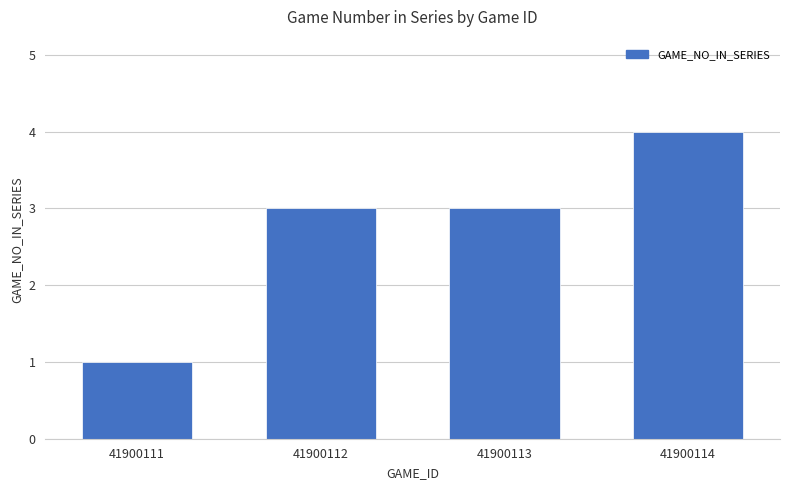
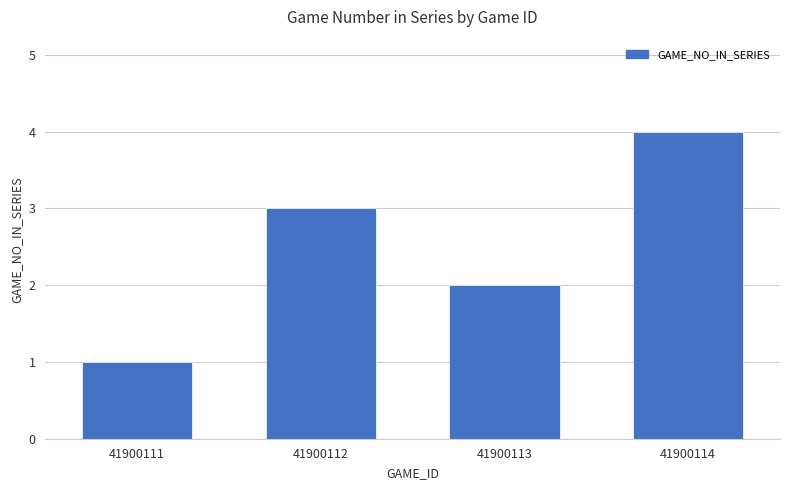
41900113: 3 -> 2
